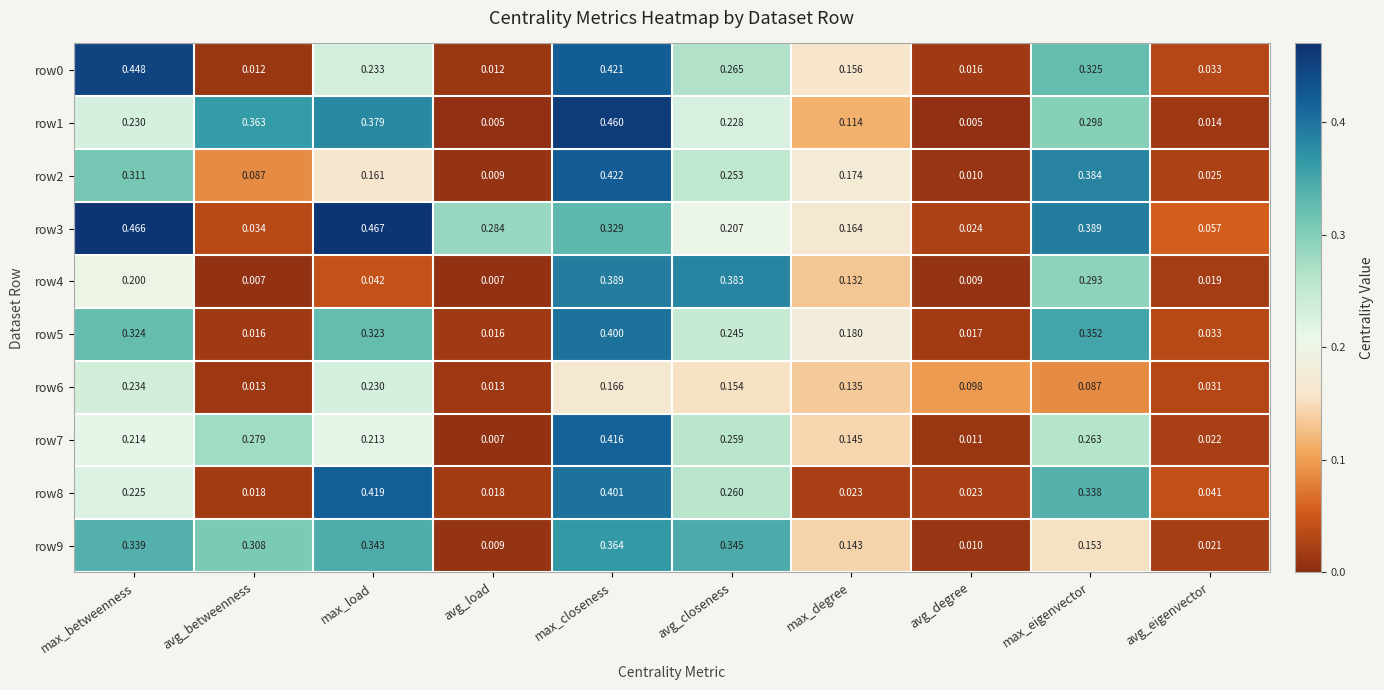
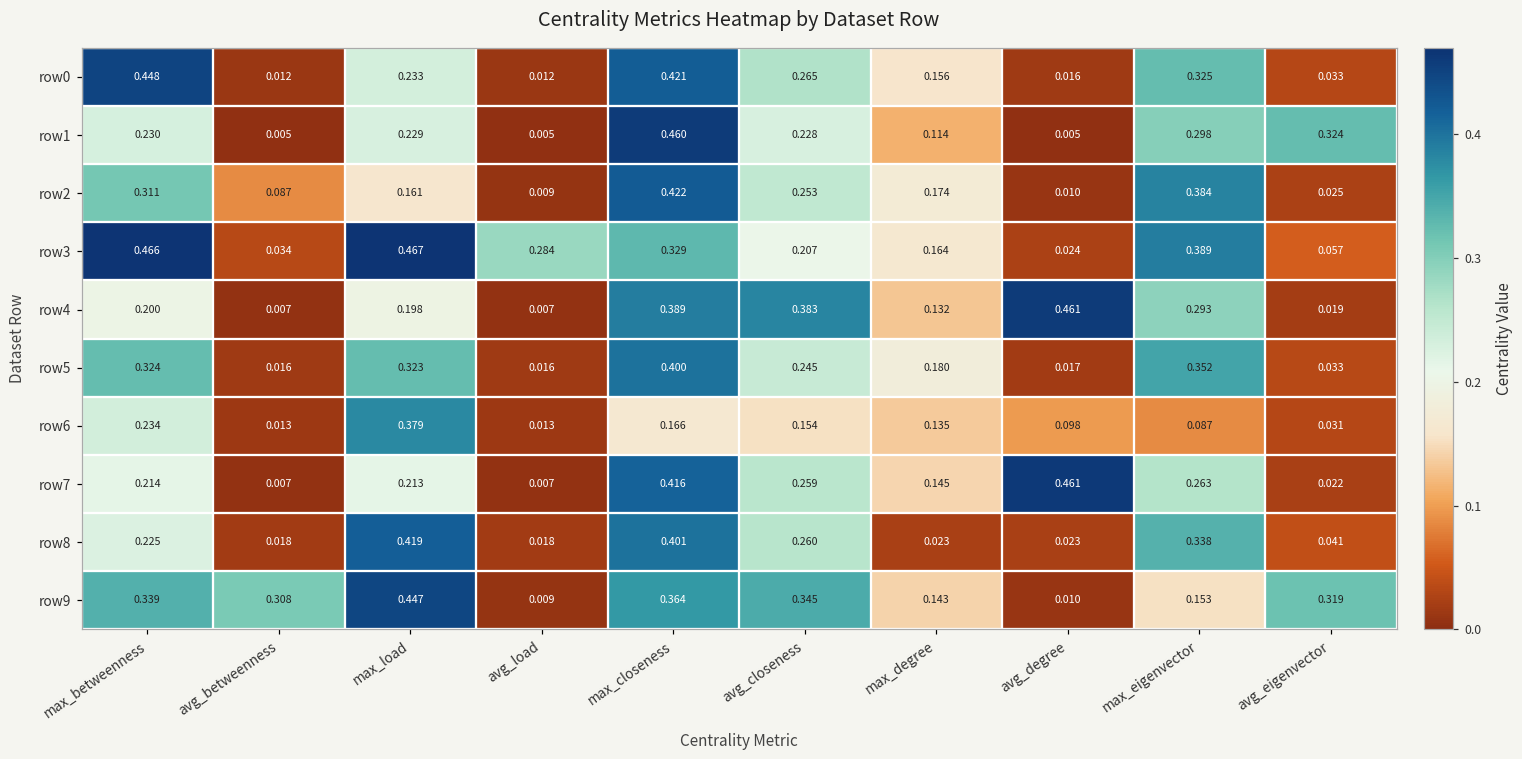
row1, avg_betweenness: 0.363 -> 0.005
row1, max_load: 0.379 -> 0.229
row1, avg_eigenvector: 0.014 -> 0.324
row4, max_load: 0.042 -> 0.198
row4, avg_degree: 0.009 -> 0.461
row6, max_load: 0.230 -> 0.379
row7, avg_betweenness: 0.279 -> 0.007
row7, avg_degree: 0.011 -> 0.461
row9, max_load: 0.343 -> 0.447
row9, avg_eigenvector: 0.021 -> 0.319
